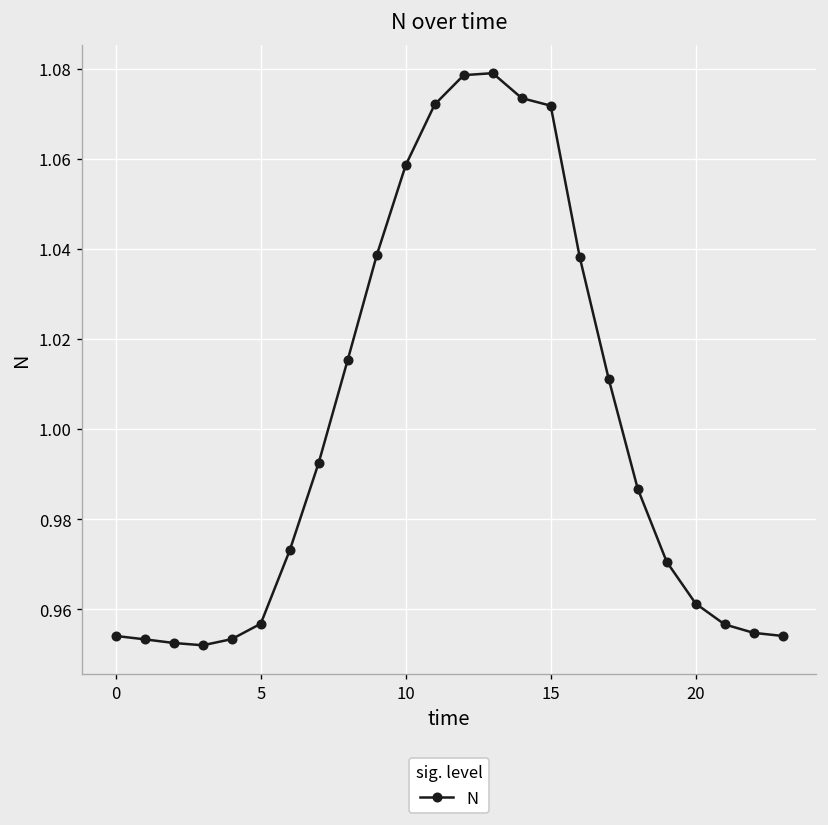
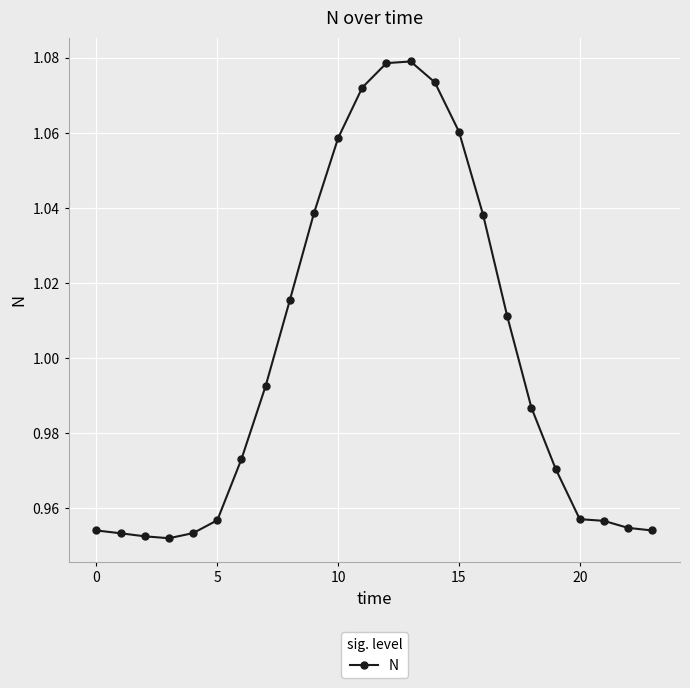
15: 1.072 -> 1.060
20: 0.961 -> 0.957
